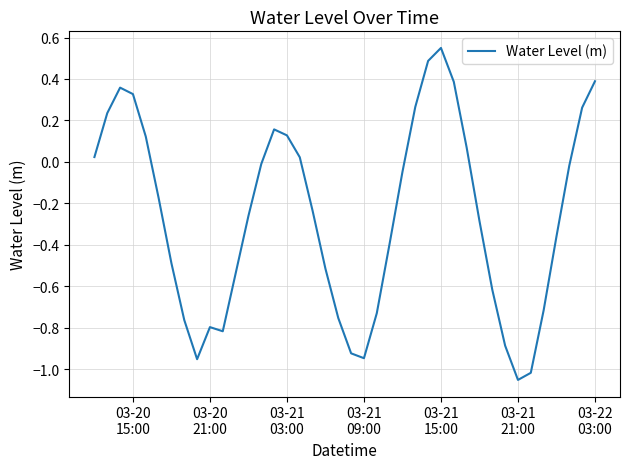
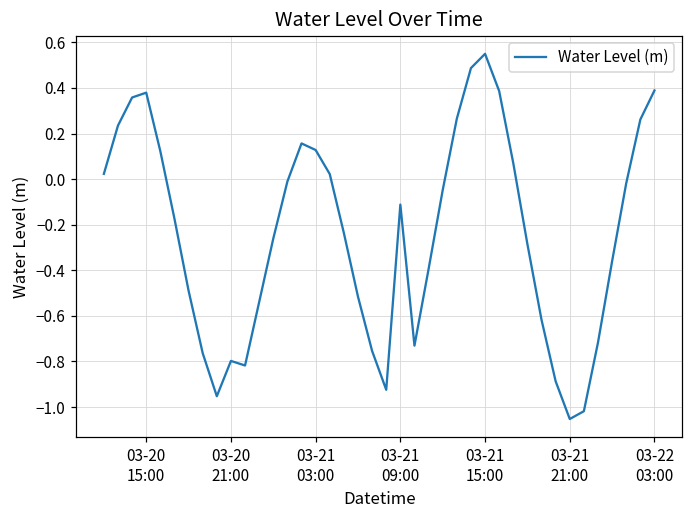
03-20 15:00: 0.33 -> 0.38
03-21 09:00: -0.95 -> -0.11
